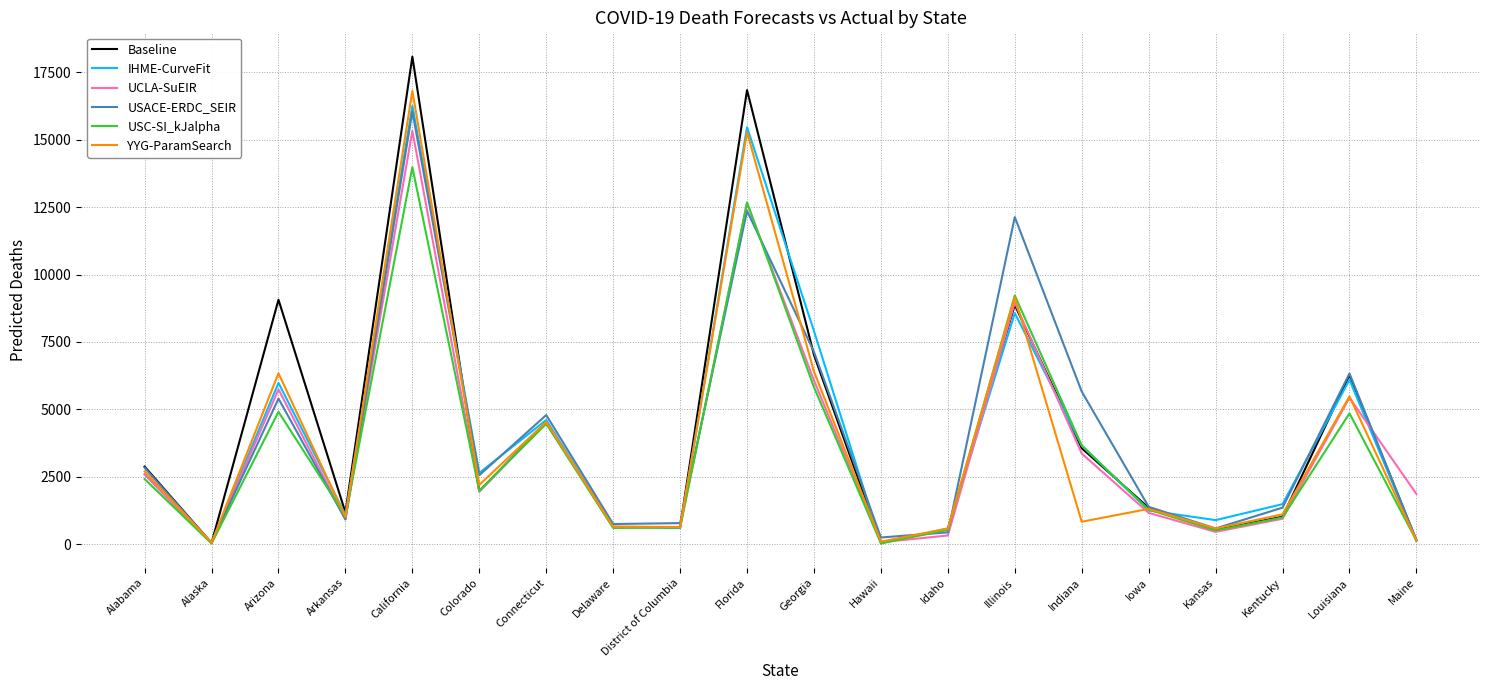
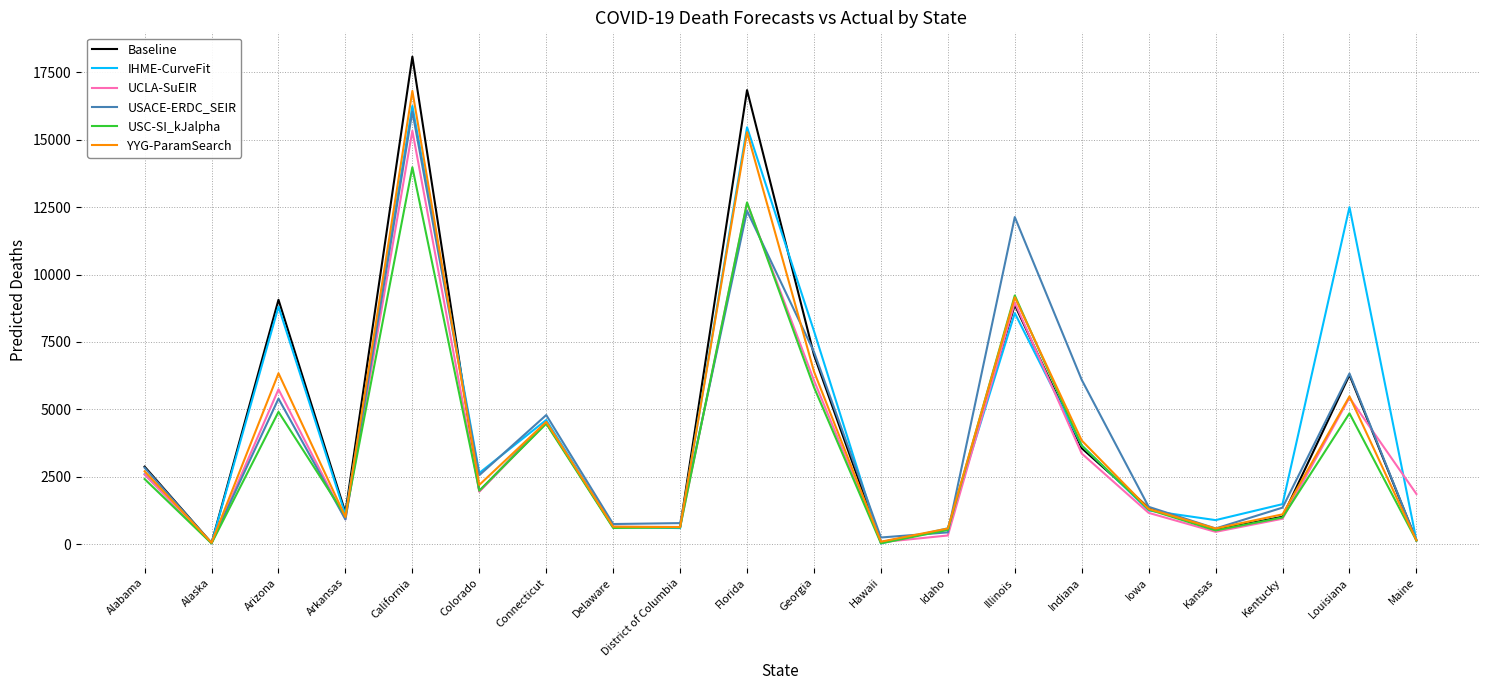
IHME-CurveFit, Arizona: 6000 -> 8800
USACE-ERDC_SEIR, Indiana: 5700 -> 6100
YYG-ParamSearch, Indiana: 800 -> 3800
IHME-CurveFit, Louisiana: 6100 -> 12500
